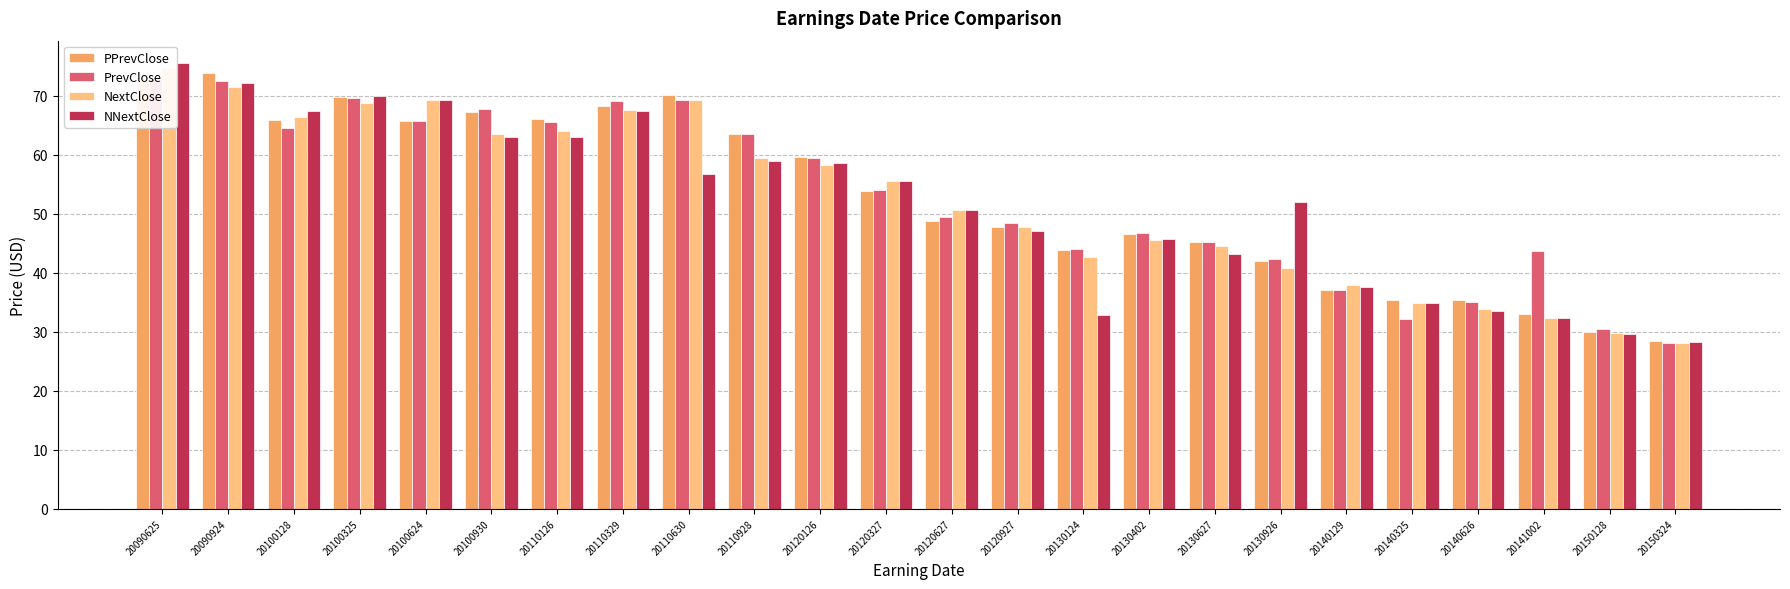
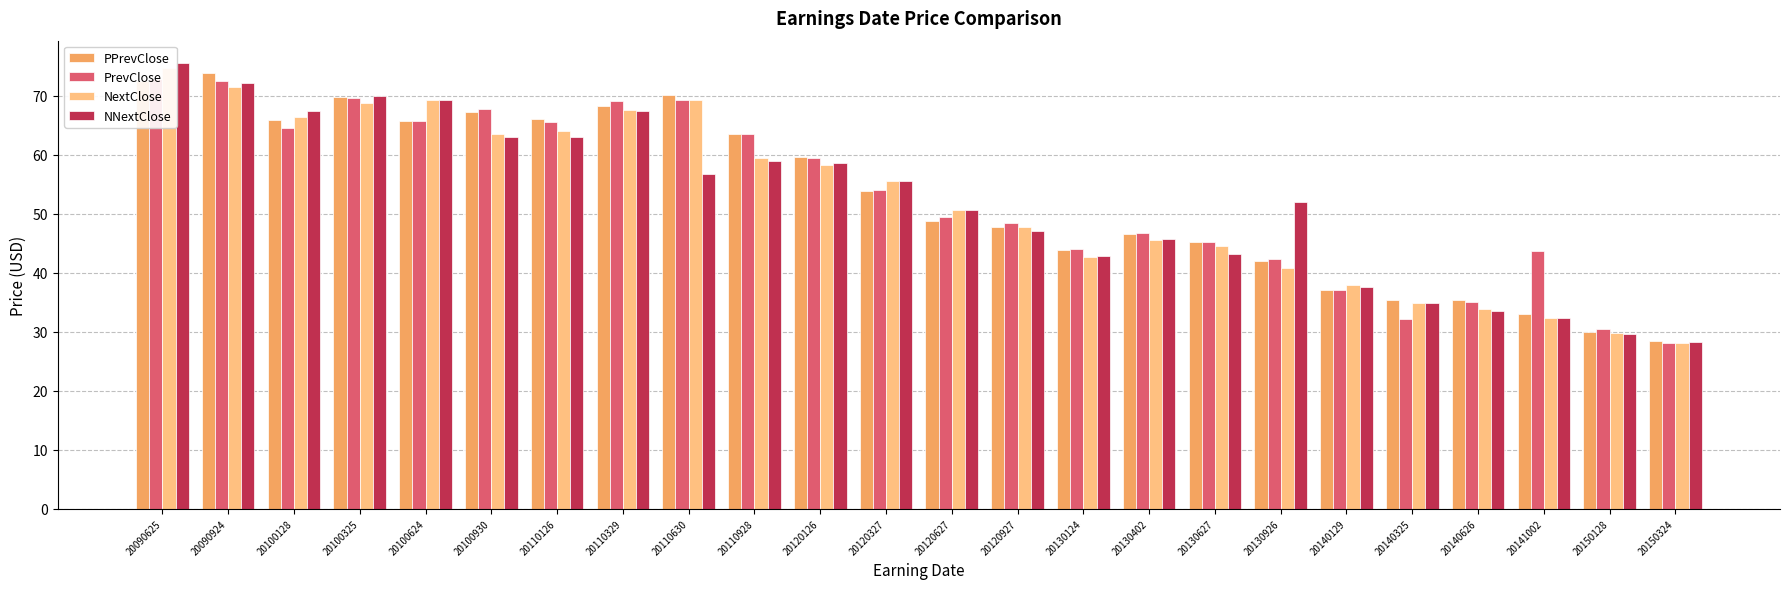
NNextClose, 20130124: 33 -> 43
